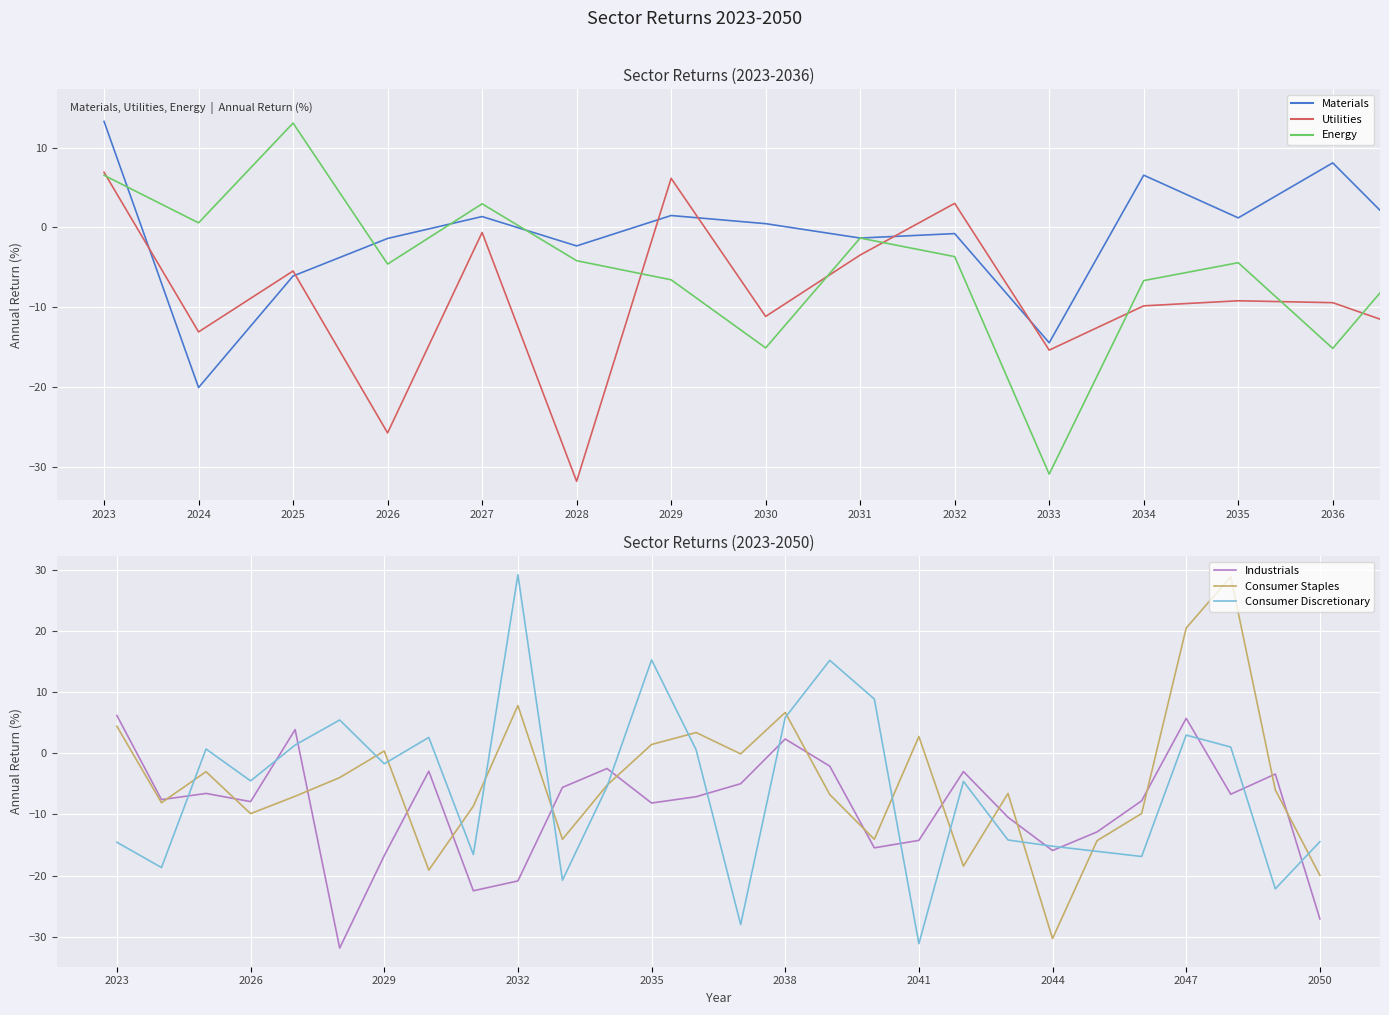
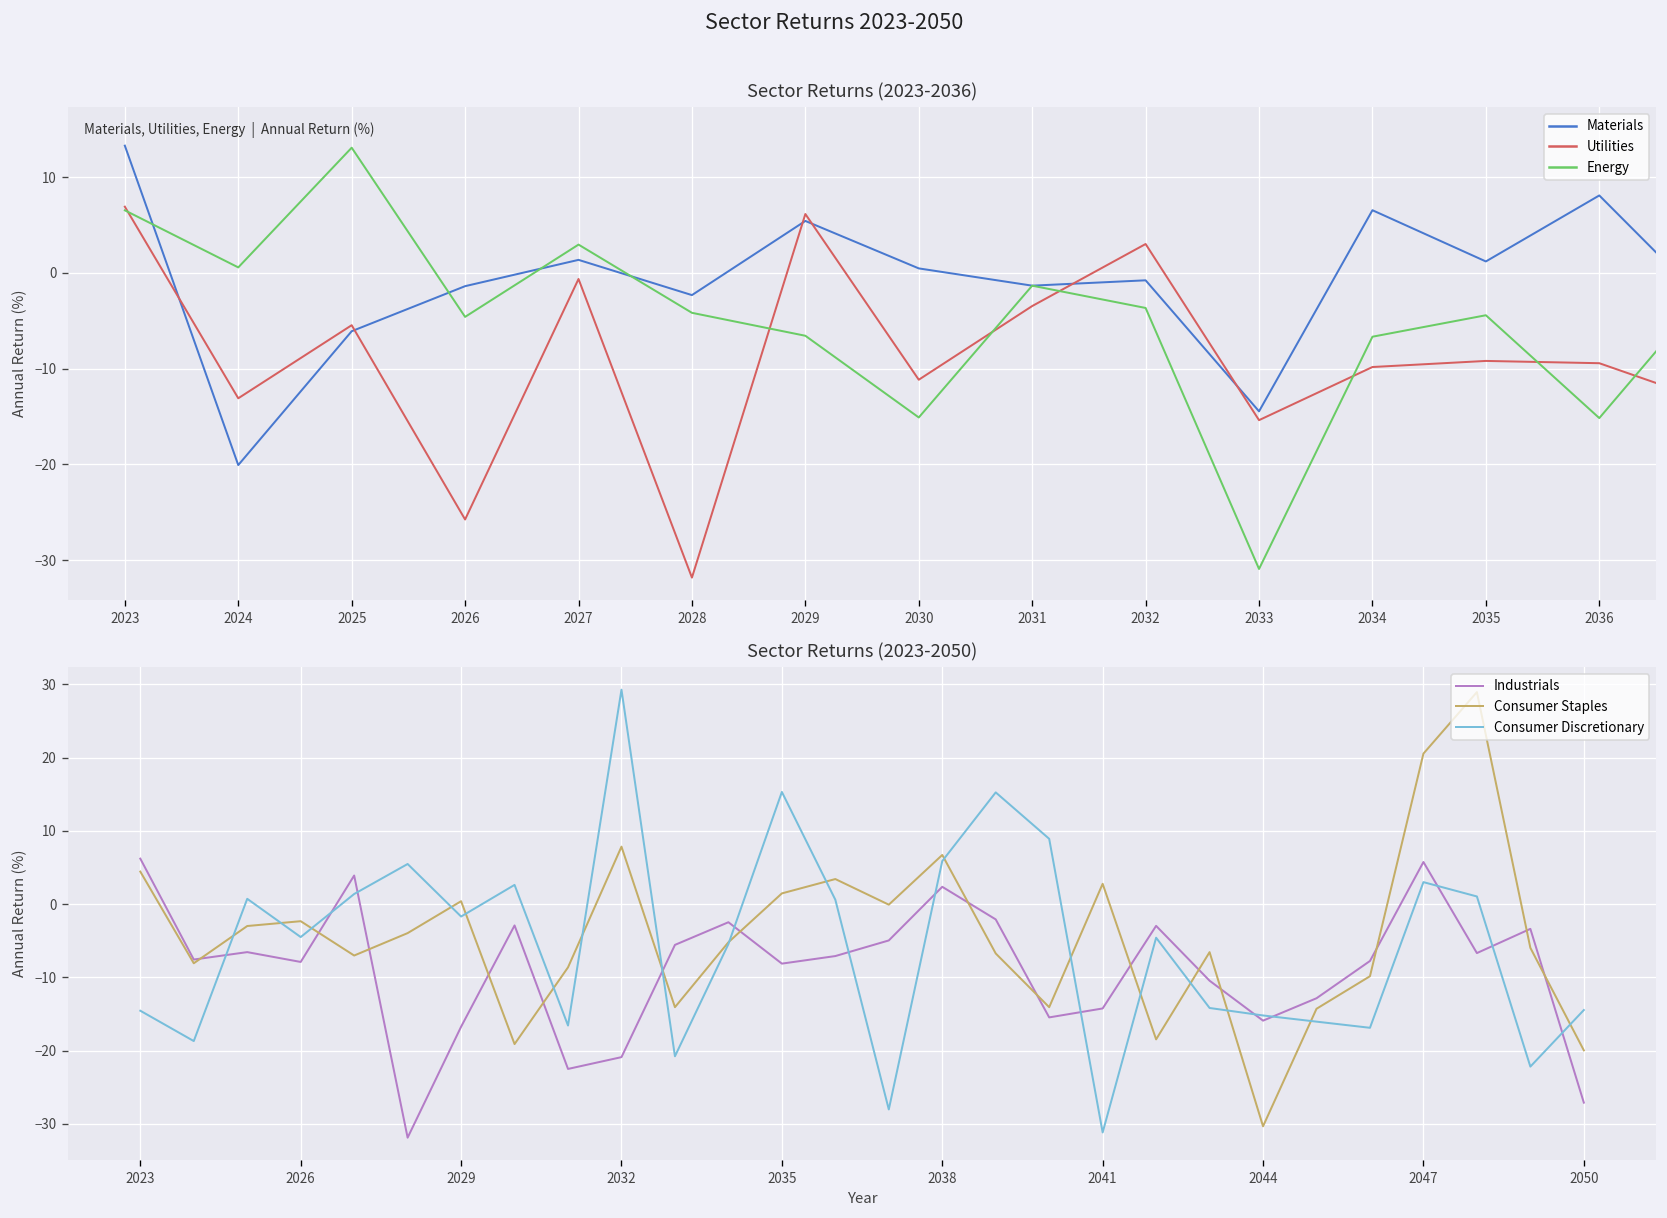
Sector Returns (2023-2036), Materials, 2029: 1 -> 5
Sector Returns (2023-2050), Consumer Staples, 2026: -10 -> -2
